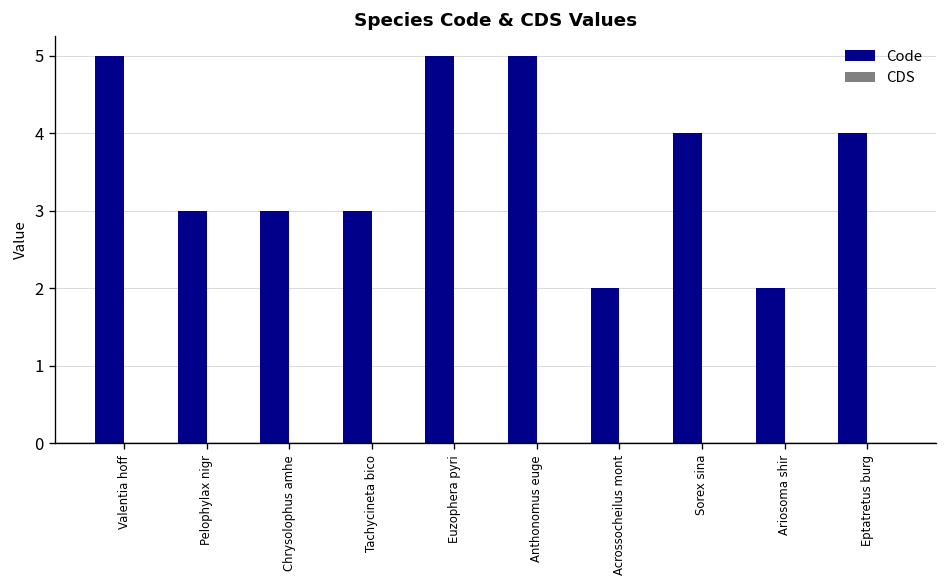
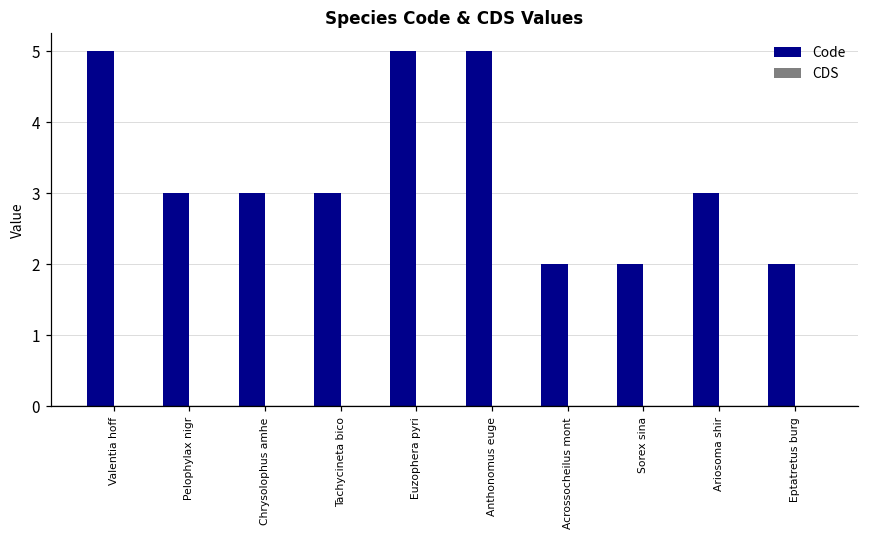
Code, Sorex sina: 4 -> 2
Code, Ariosoma shir: 2 -> 3
Code, Eptatretus burg: 4 -> 2
